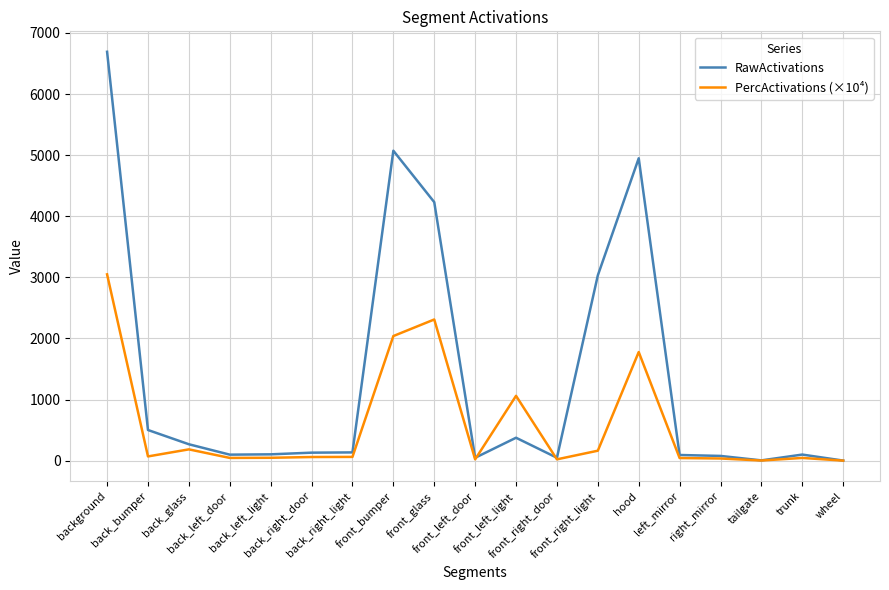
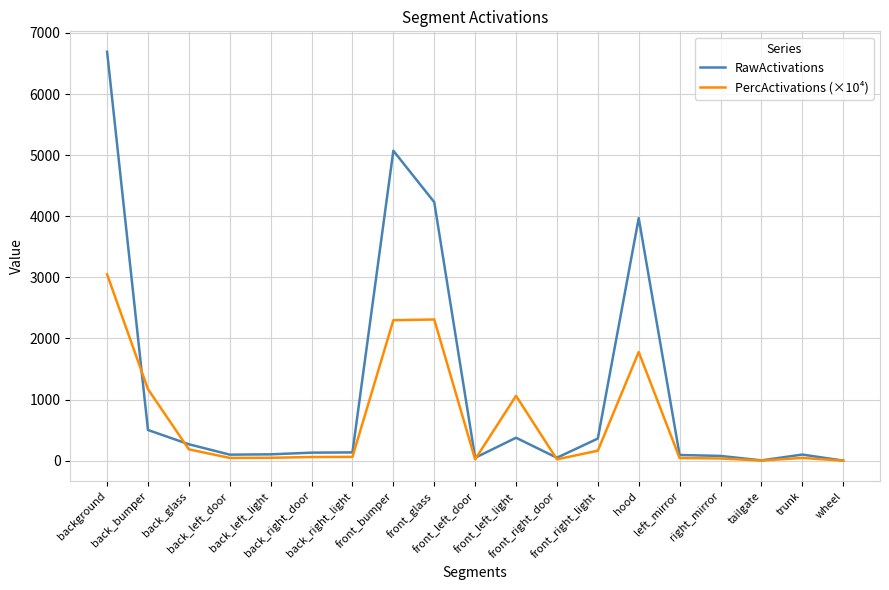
PercActivations (×10⁴), back_bumper: 100 -> 1200
PercActivations (×10⁴), front_bumper: 2000 -> 2300
RawActivations, front_right_light: 3000 -> 400
RawActivations, hood: 4900 -> 4000
